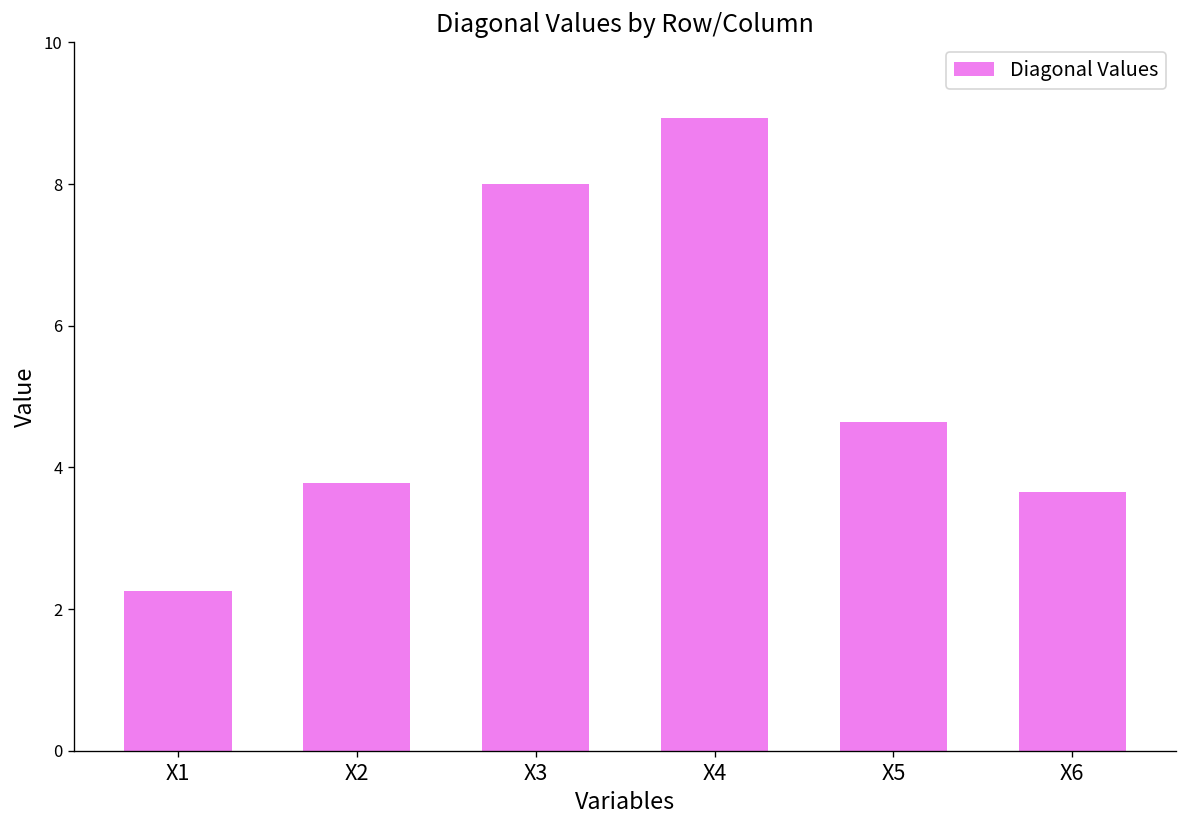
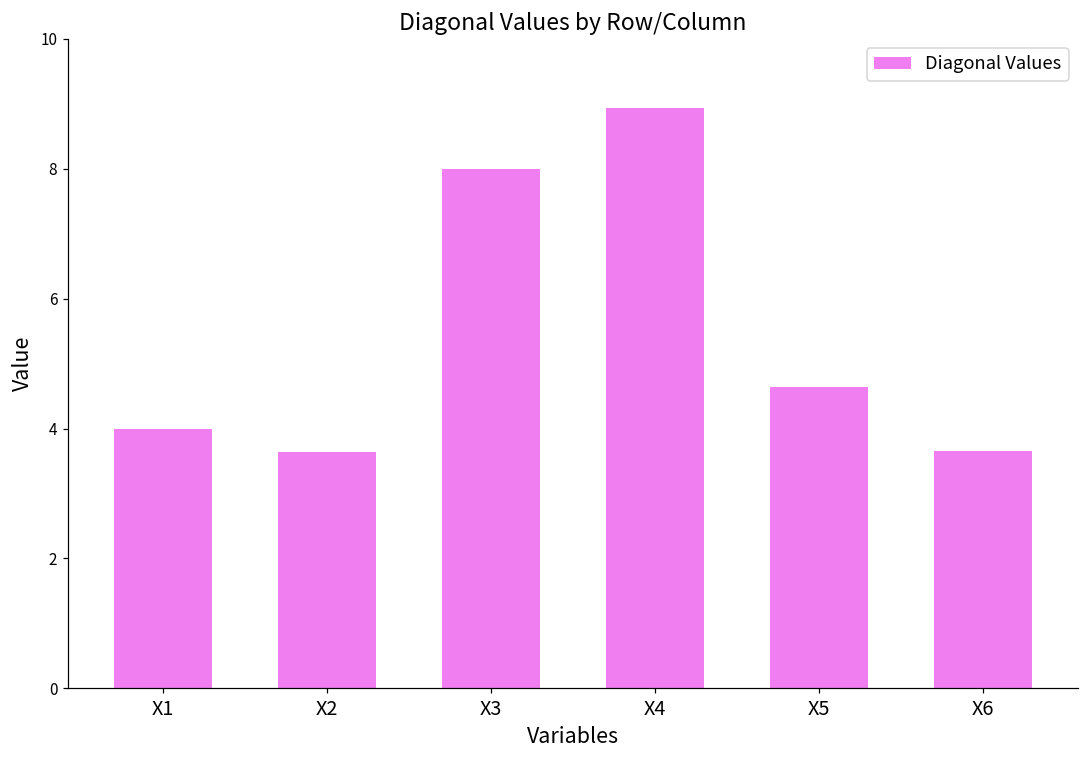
X1: 2.3 -> 4.0
X2: 3.8 -> 3.6
